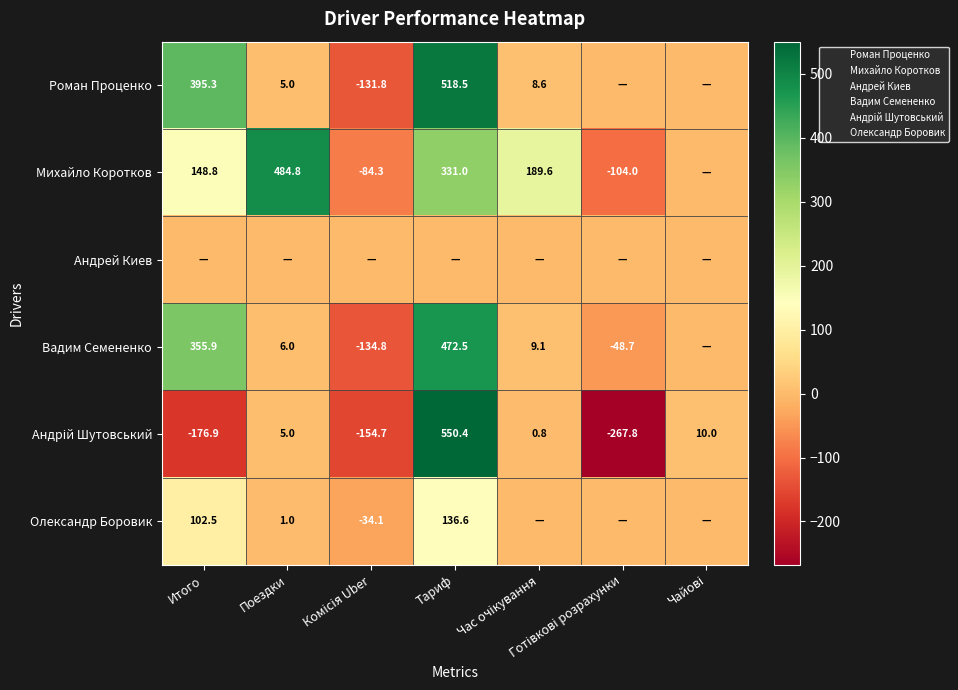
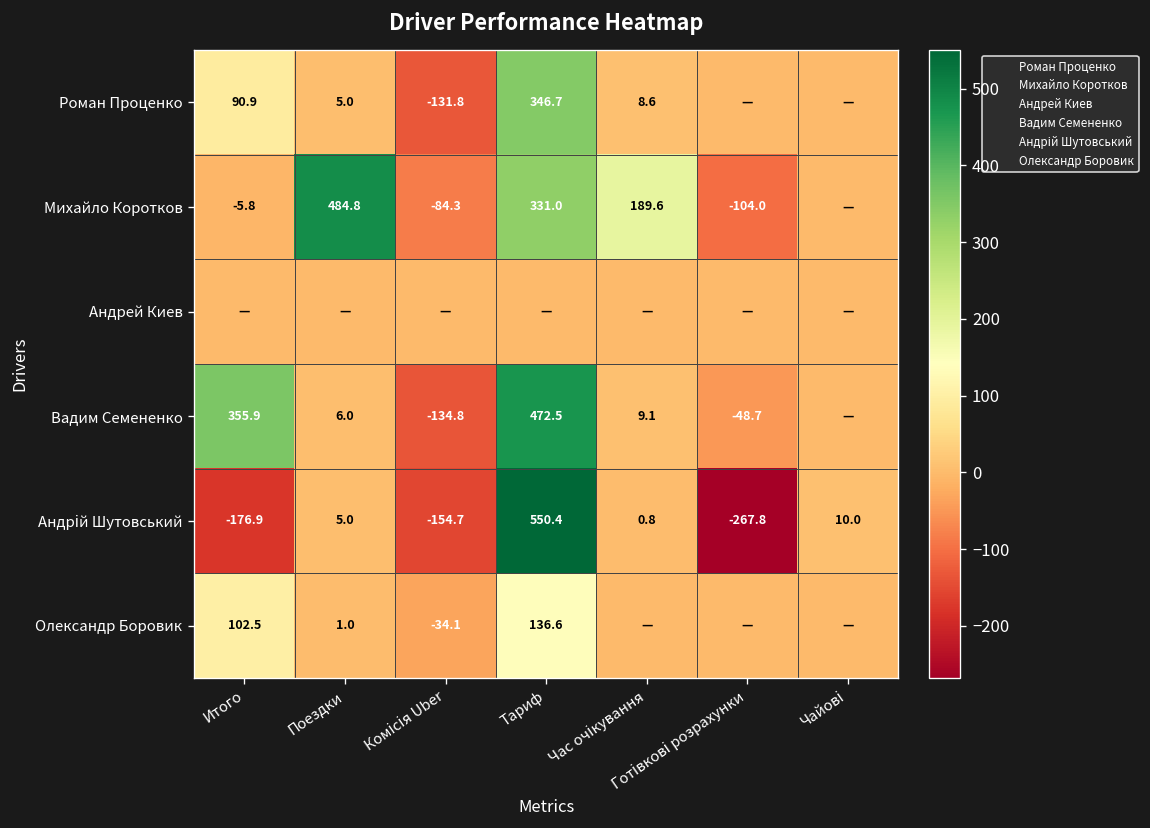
Роман Проценко, Итого: 395.3 -> 90.9
Роман Проценко, Тариф: 518.5 -> 346.7
Михайло Коротков, Итого: 148.8 -> -5.8
